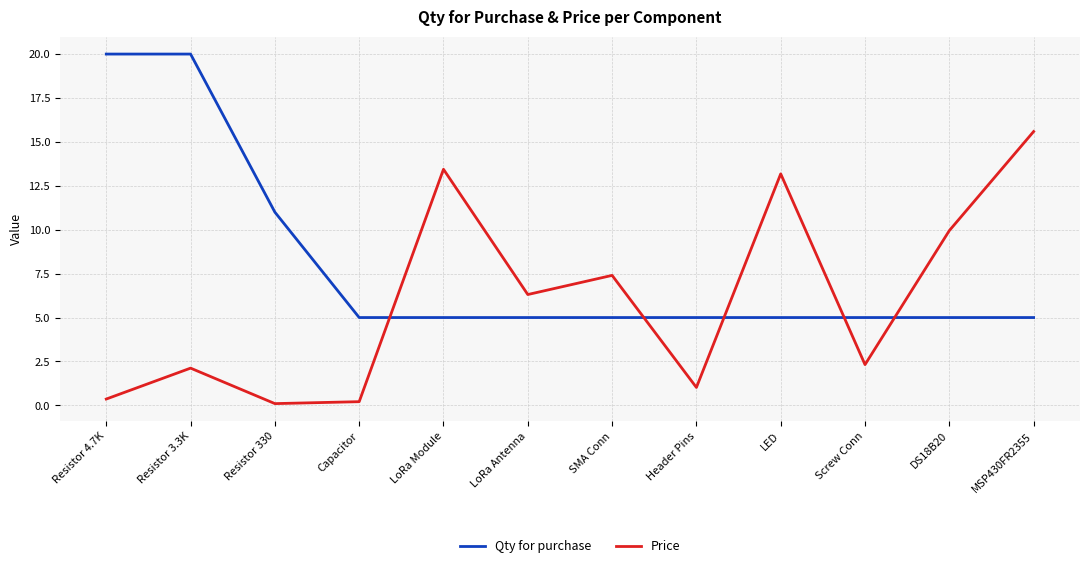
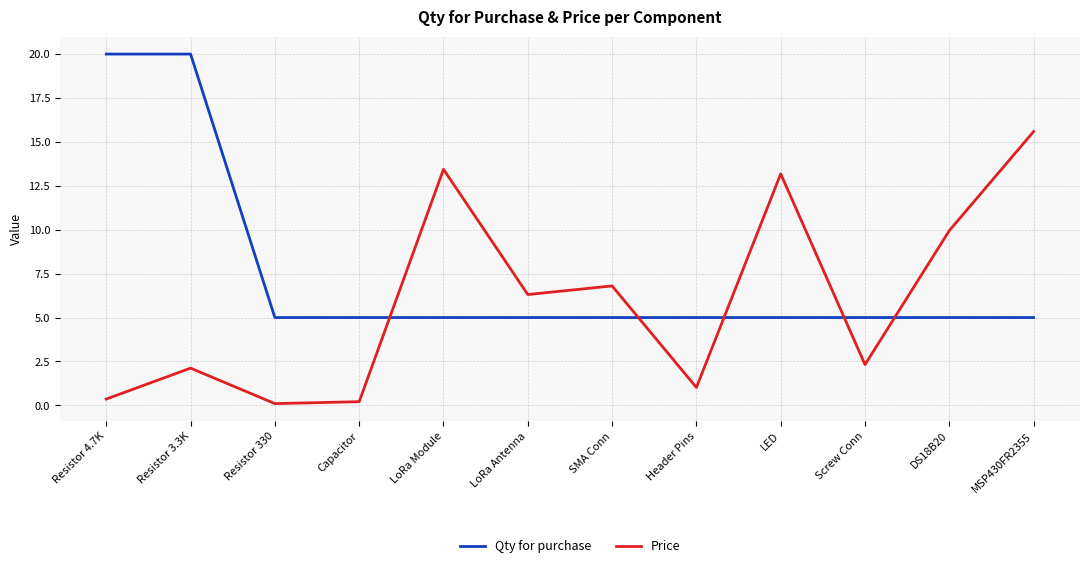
Qty for purchase, Resistor 330: 11 -> 5
Price, SMA Conn: 7.4 -> 6.8
